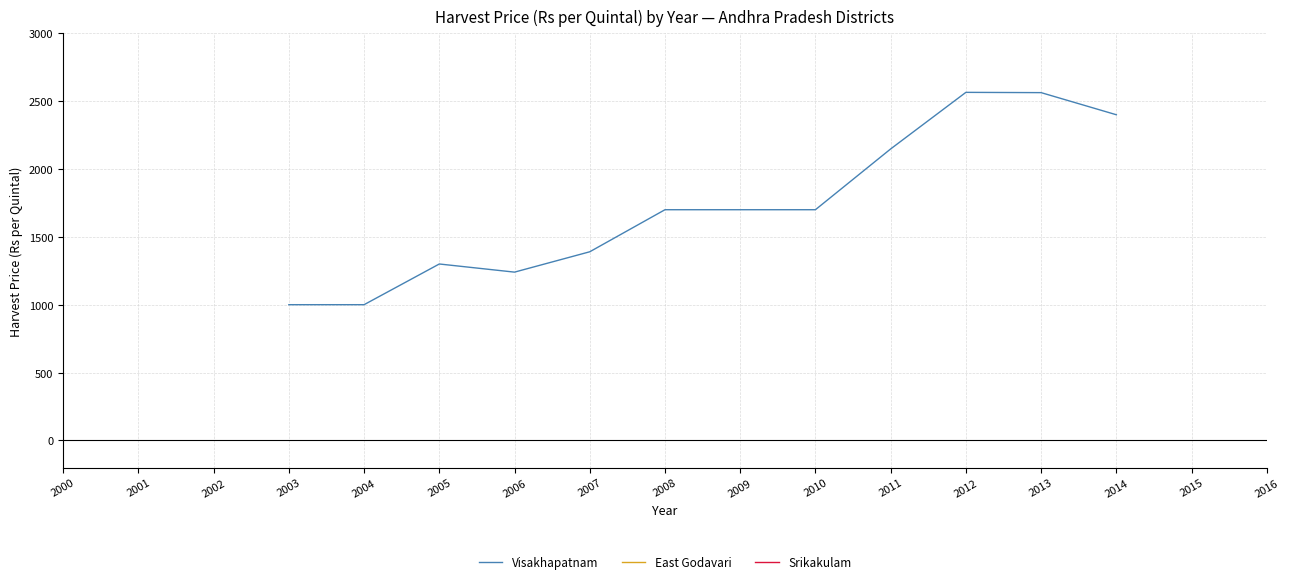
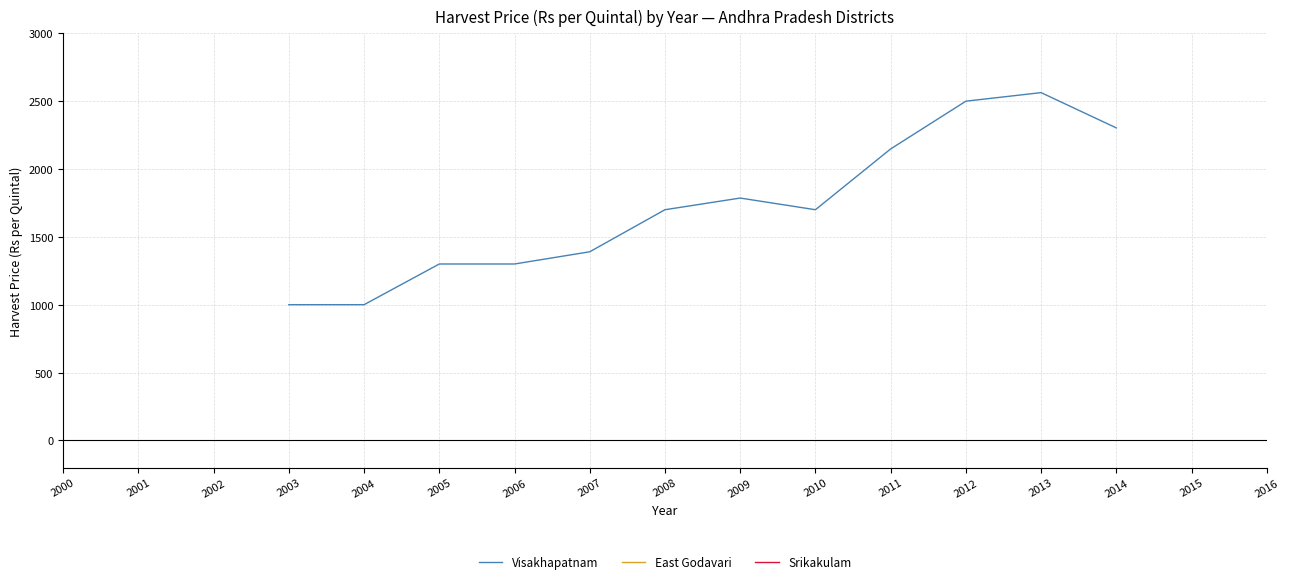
2006: 1240 -> 1300
2009: 1700 -> 1790
2012: 2570 -> 2500
2014: 2400 -> 2300
